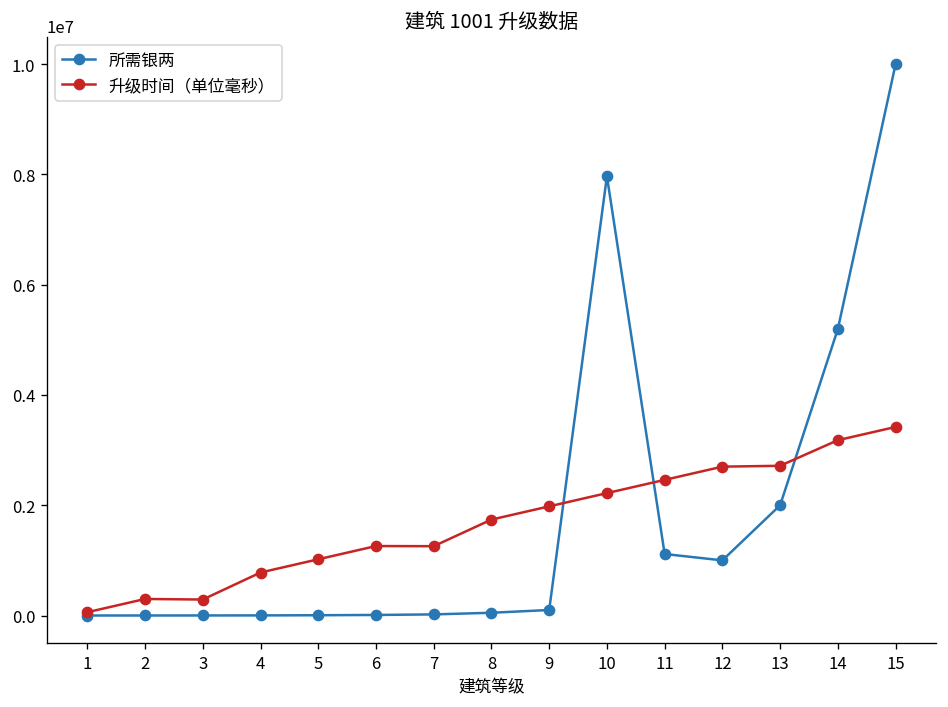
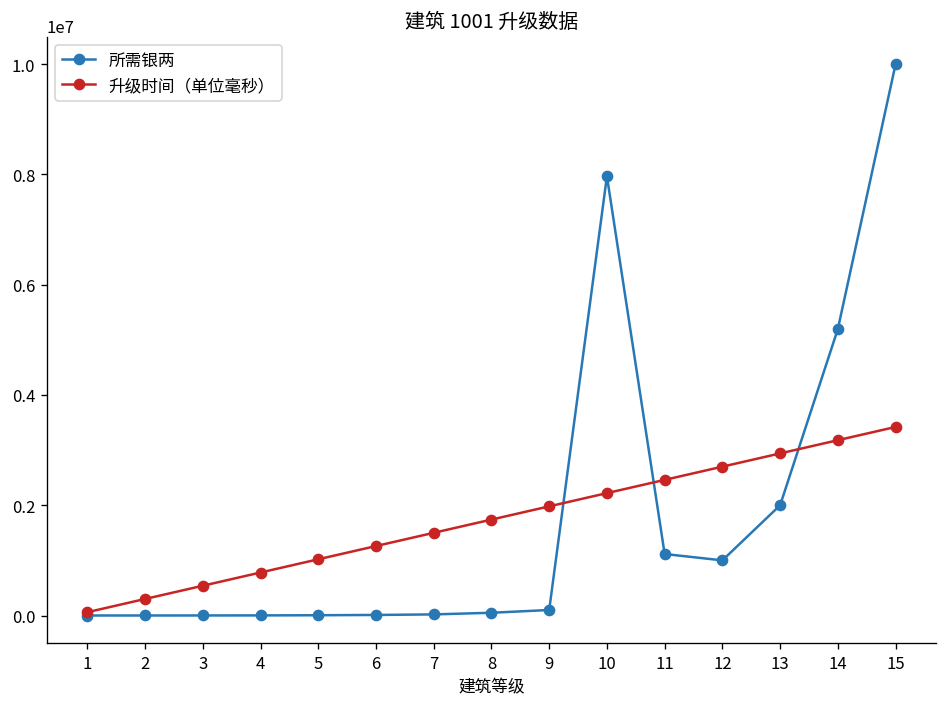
升级时间（单位毫秒）, 3: 300000 -> 500000
升级时间（单位毫秒）, 7: 1300000 -> 1500000
升级时间（单位毫秒）, 13: 2700000 -> 2900000
